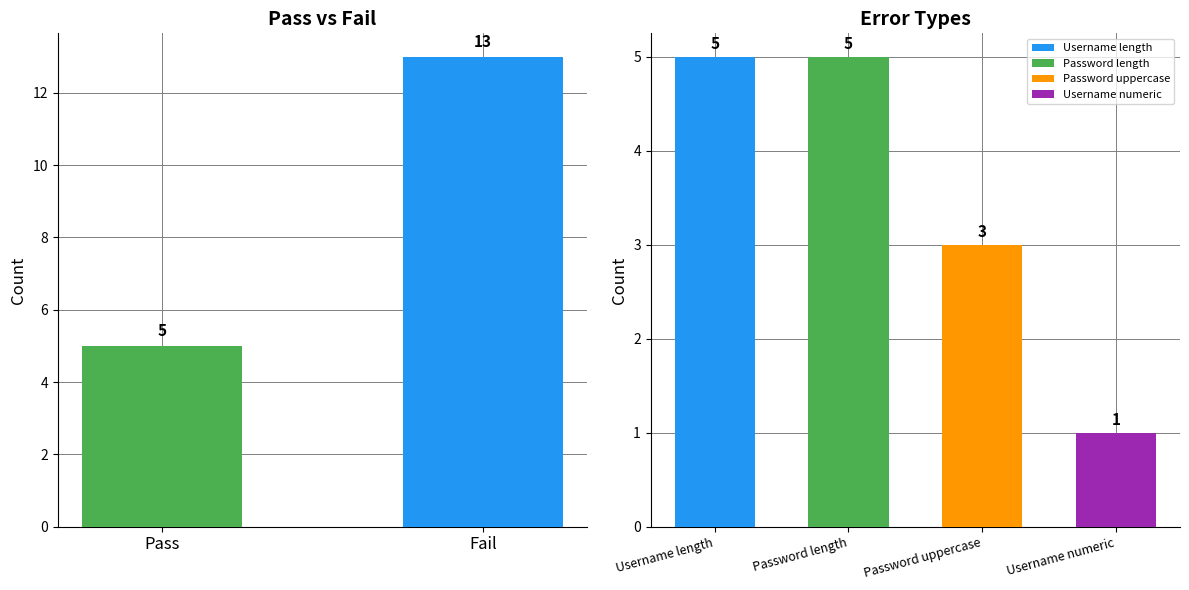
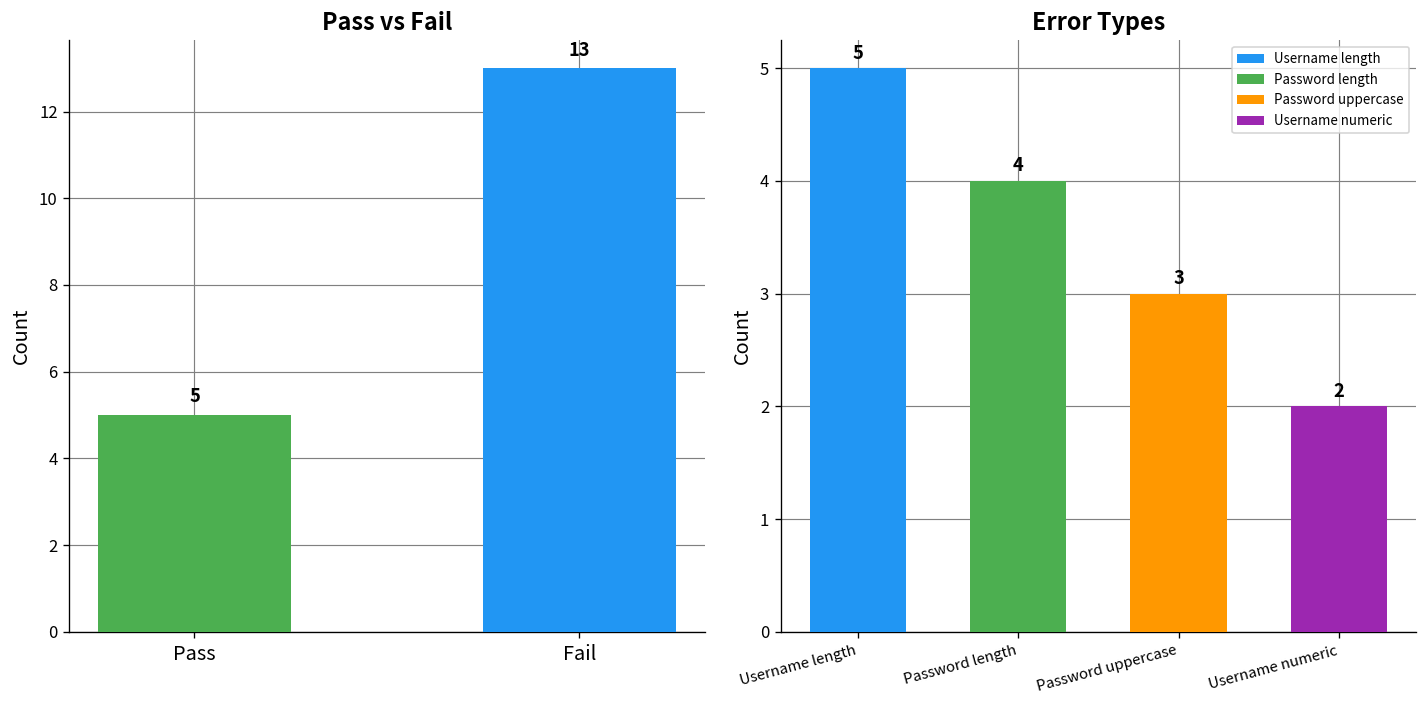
Error Types, Password length: 5 -> 4
Error Types, Username numeric: 1 -> 2
